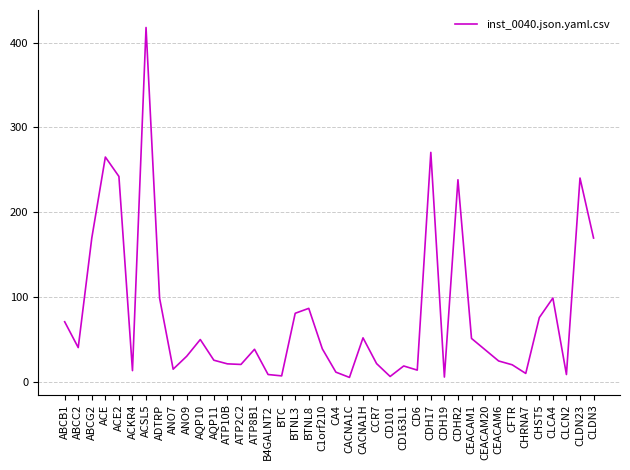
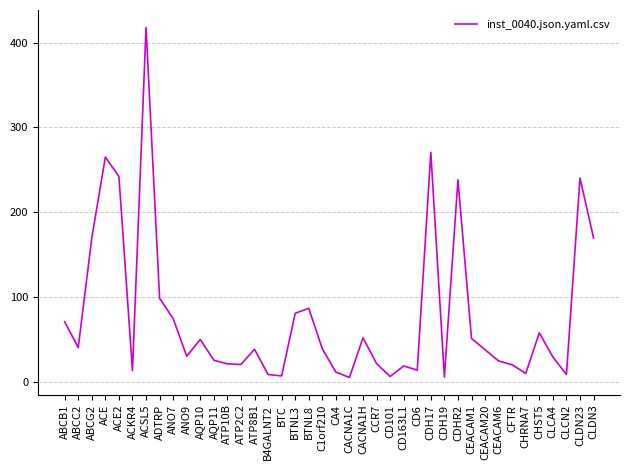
ANO7: 10 -> 70
CHST5: 80 -> 60
CLCA4: 100 -> 30
